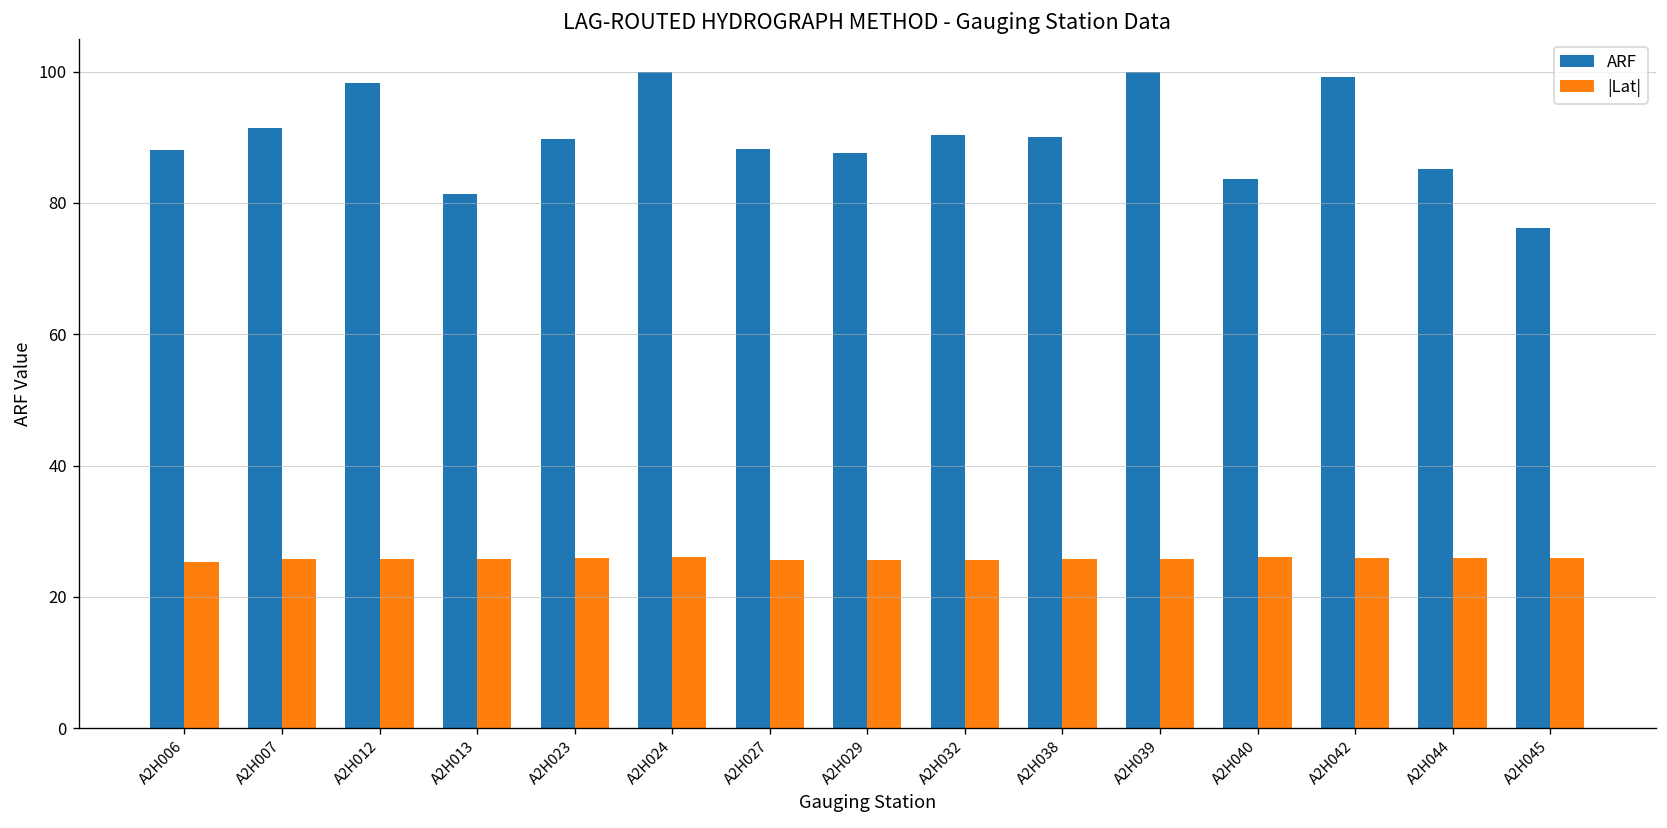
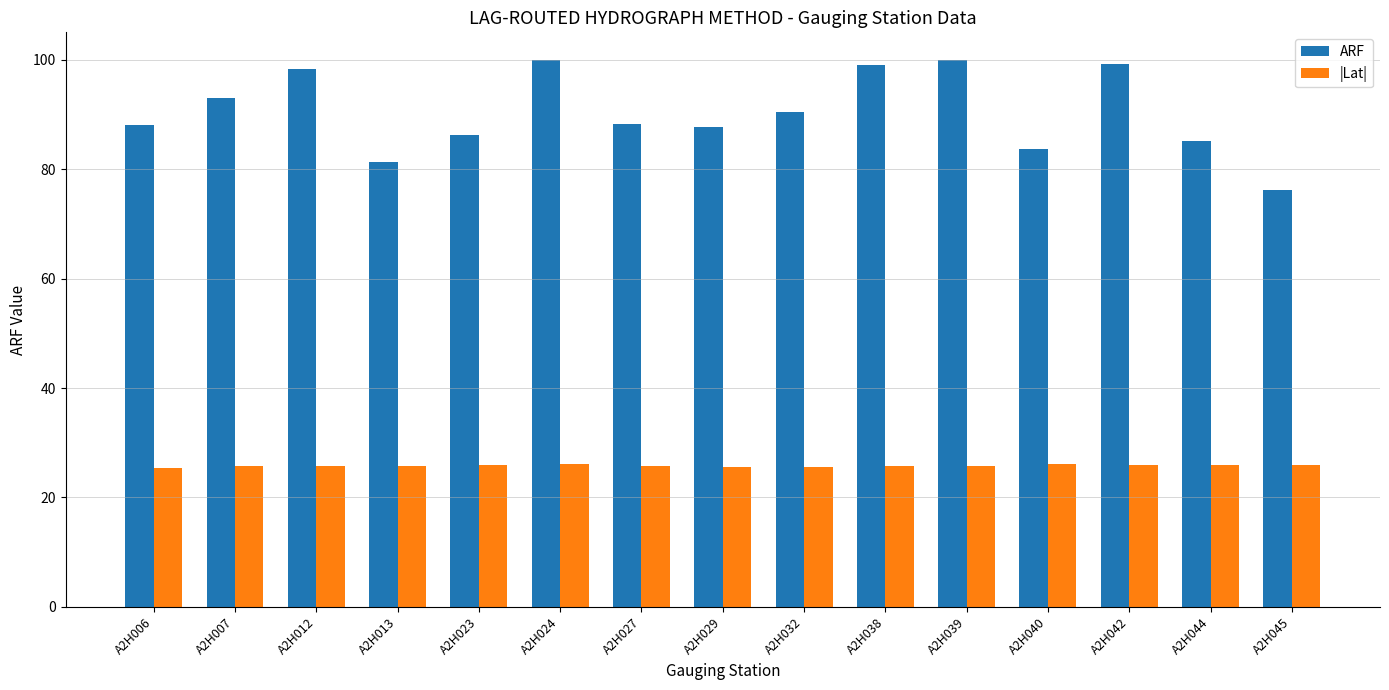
ARF, A2H007: 91 -> 93
ARF, A2H023: 90 -> 86
ARF, A2H038: 90 -> 99
